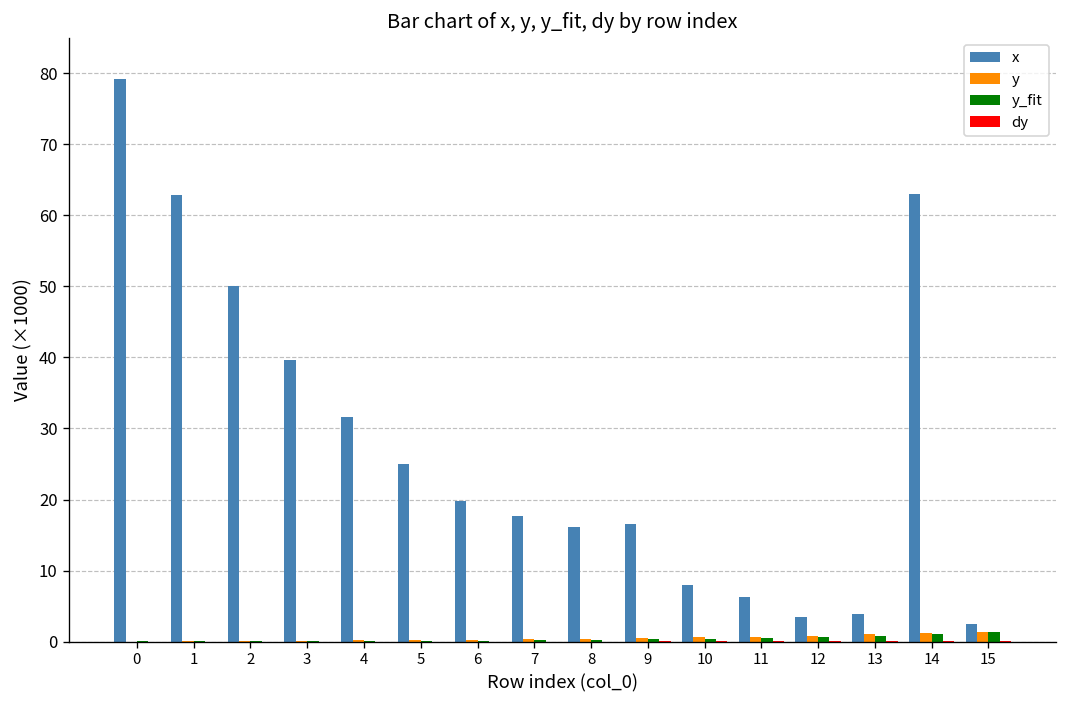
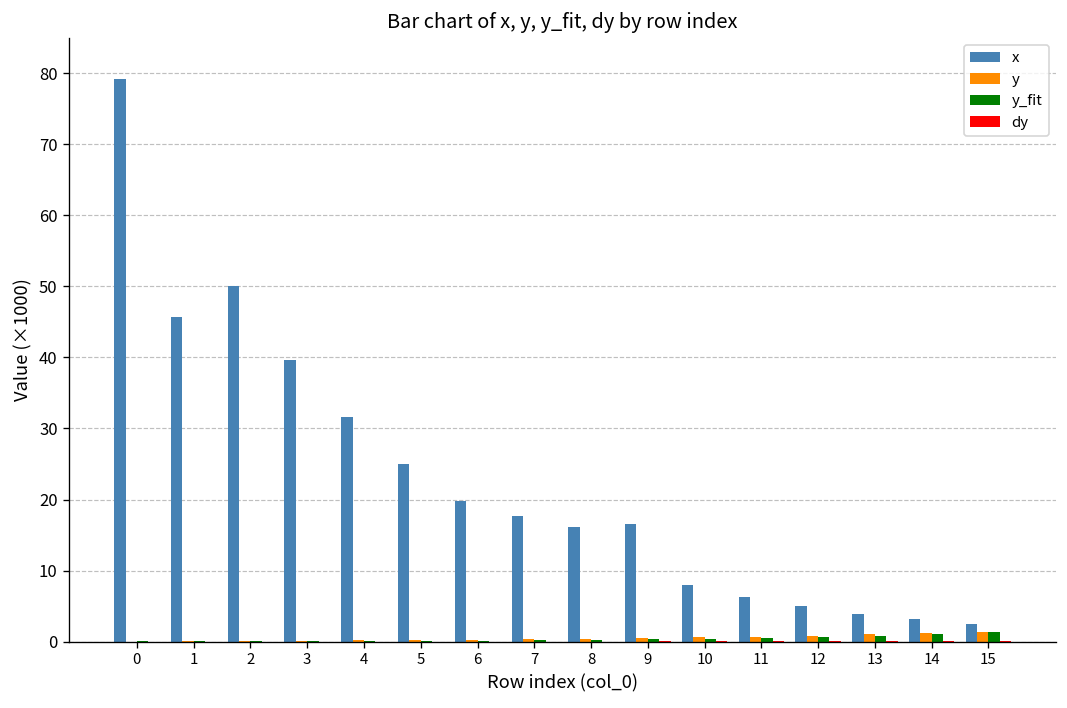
x, 1: 63 -> 46
x, 12: 3 -> 5
x, 14: 63 -> 3
